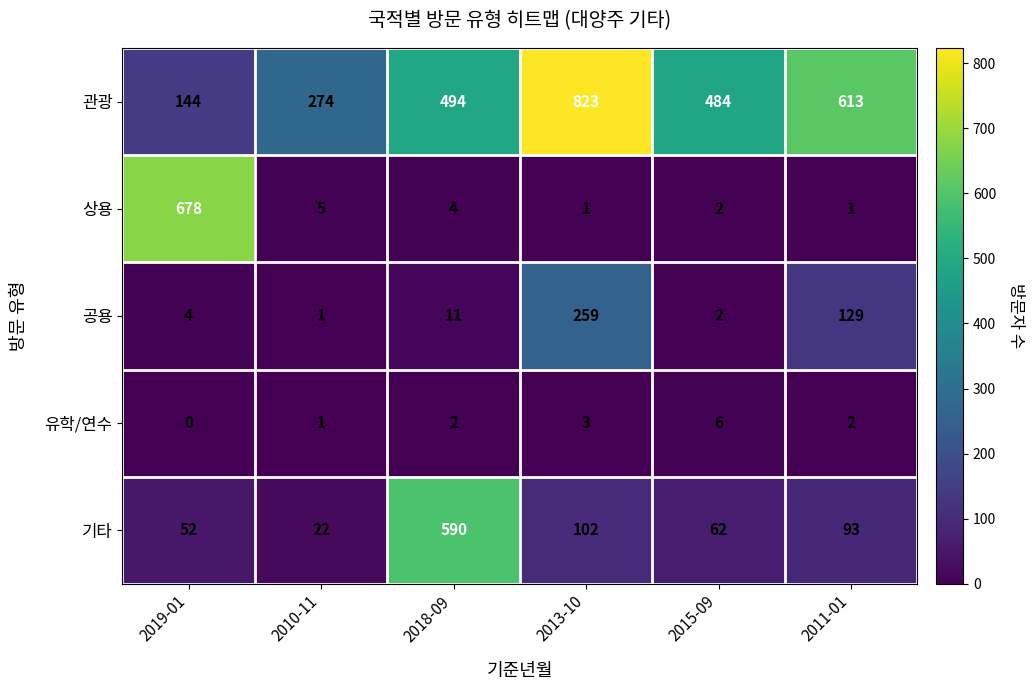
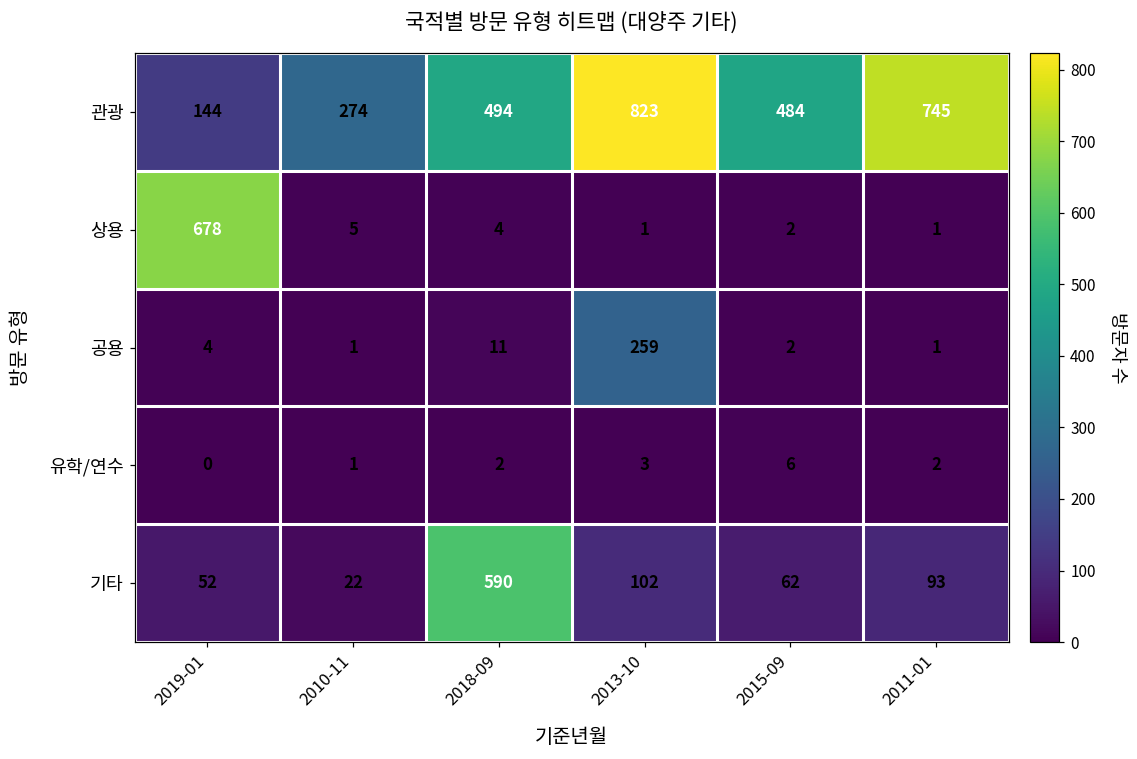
관광, 2011-01: 613 -> 745
공용, 2011-01: 129 -> 1
